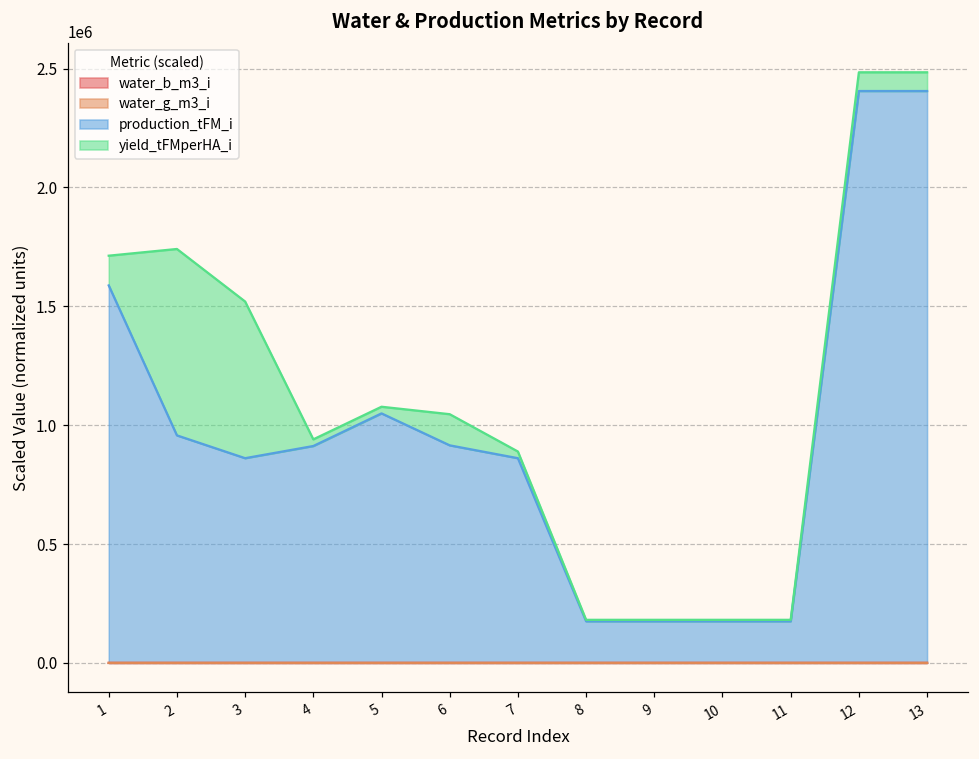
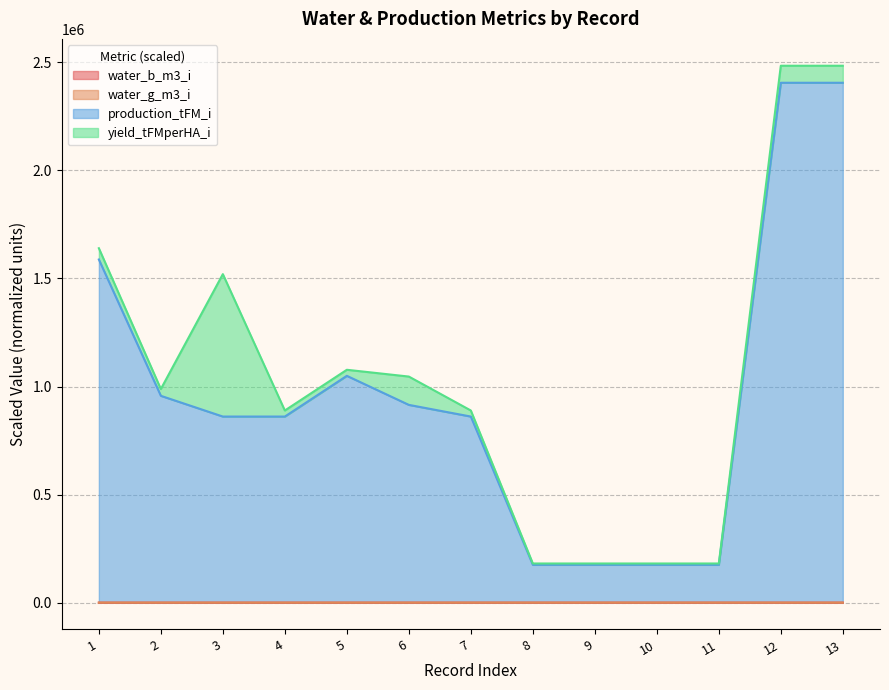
yield_tFMperHA_i, 1: 130000 -> 50000
yield_tFMperHA_i, 2: 780000 -> 30000
production_tFM_i, 4: 910000 -> 860000
